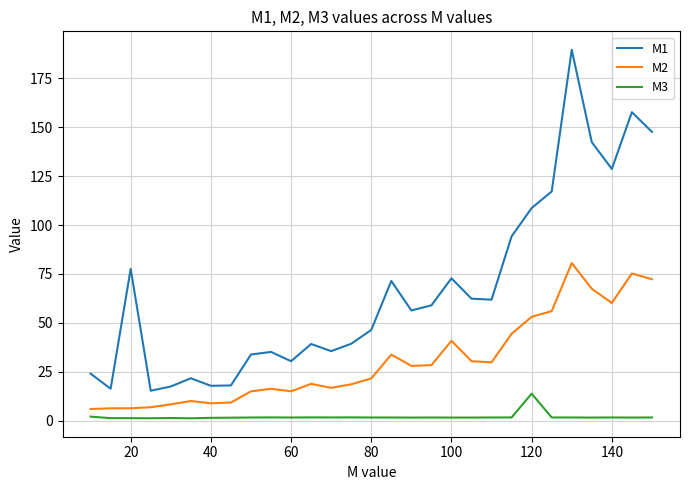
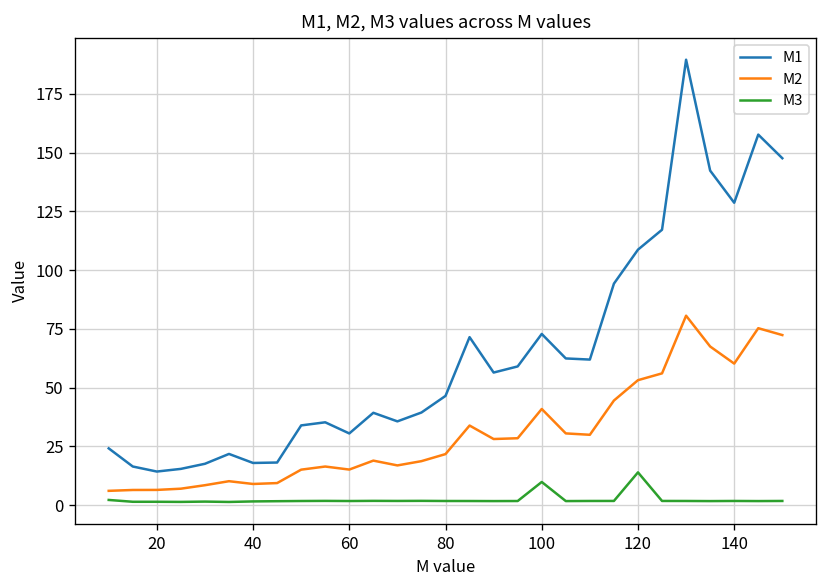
M1, 20: 78 -> 14
M3, 100: 2 -> 10
